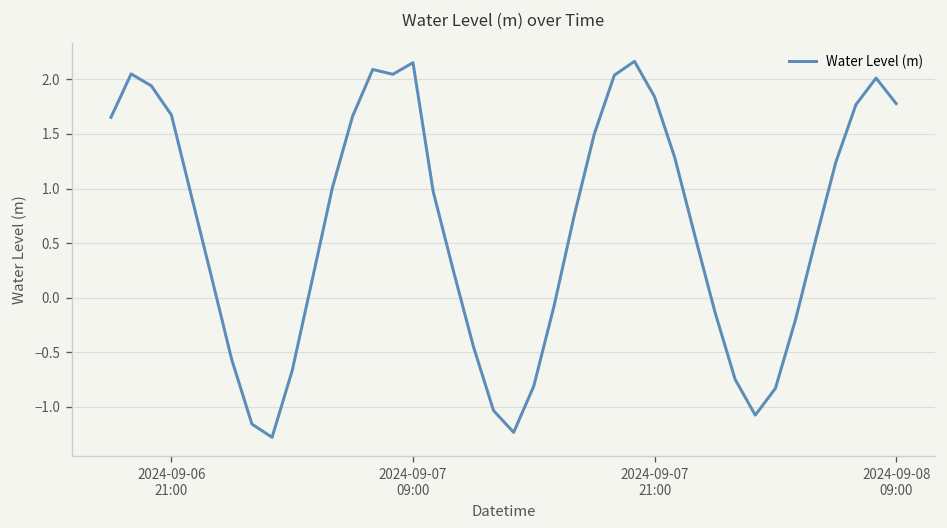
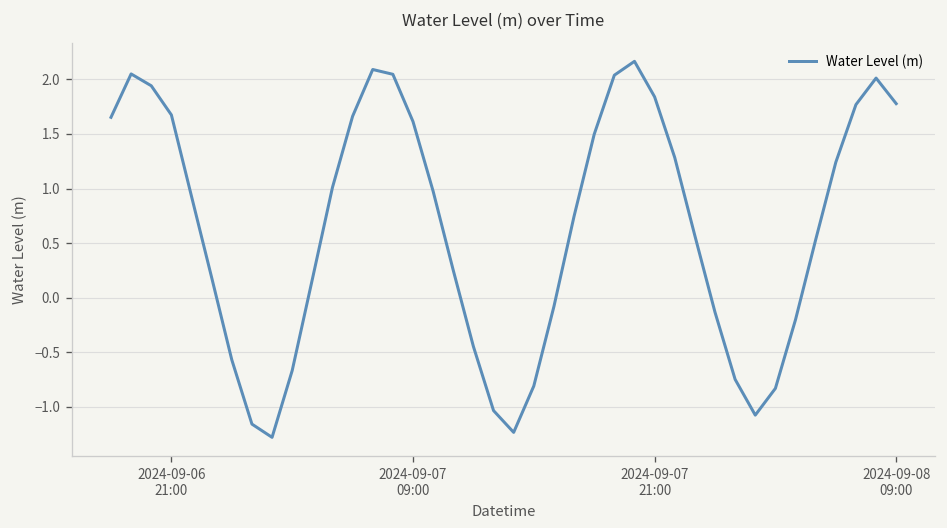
2024-09-07 09:00: 2.2 -> 1.6
